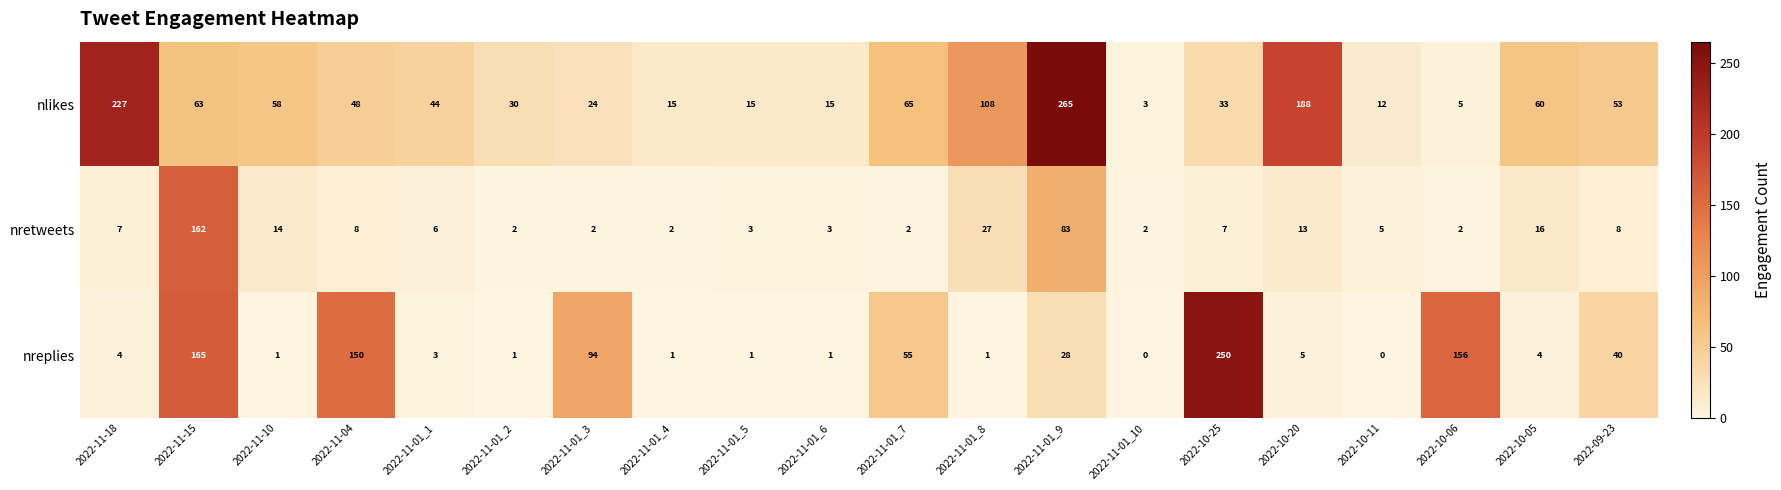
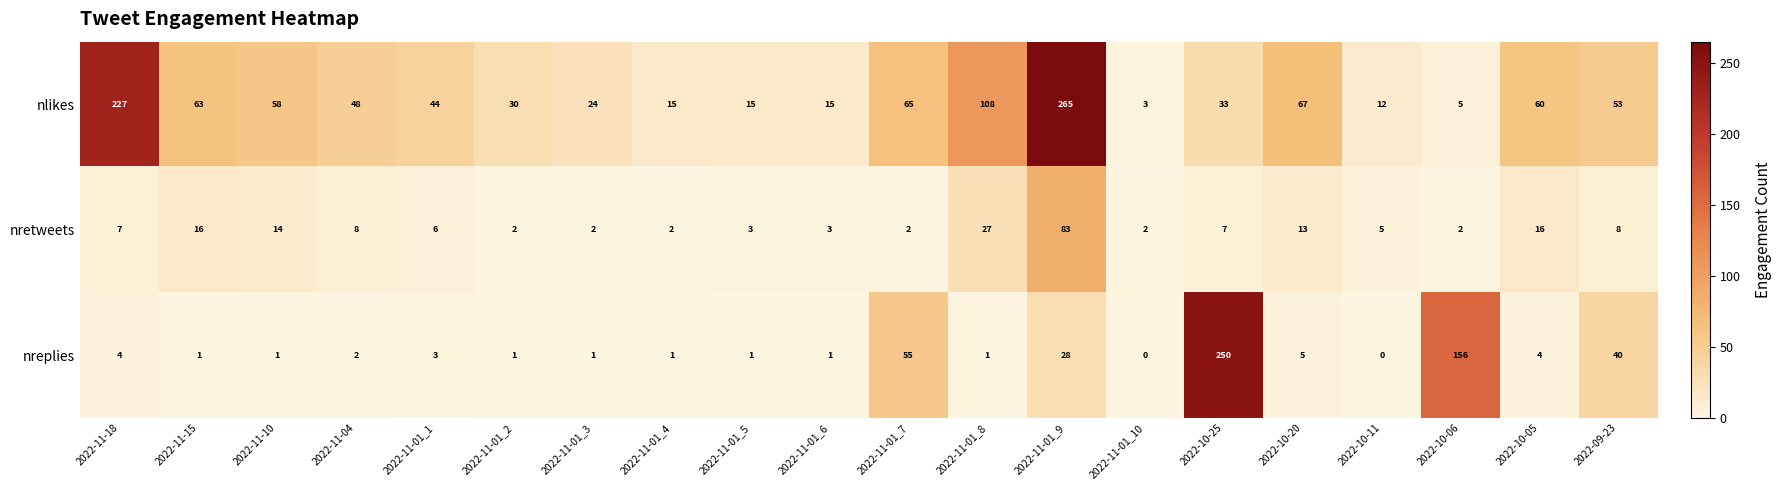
nlikes, 2022-10-20: 188 -> 67
nretweets, 2022-11-15: 162 -> 16
nreplies, 2022-11-15: 165 -> 1
nreplies, 2022-11-04: 150 -> 2
nreplies, 2022-11-01_3: 94 -> 1
